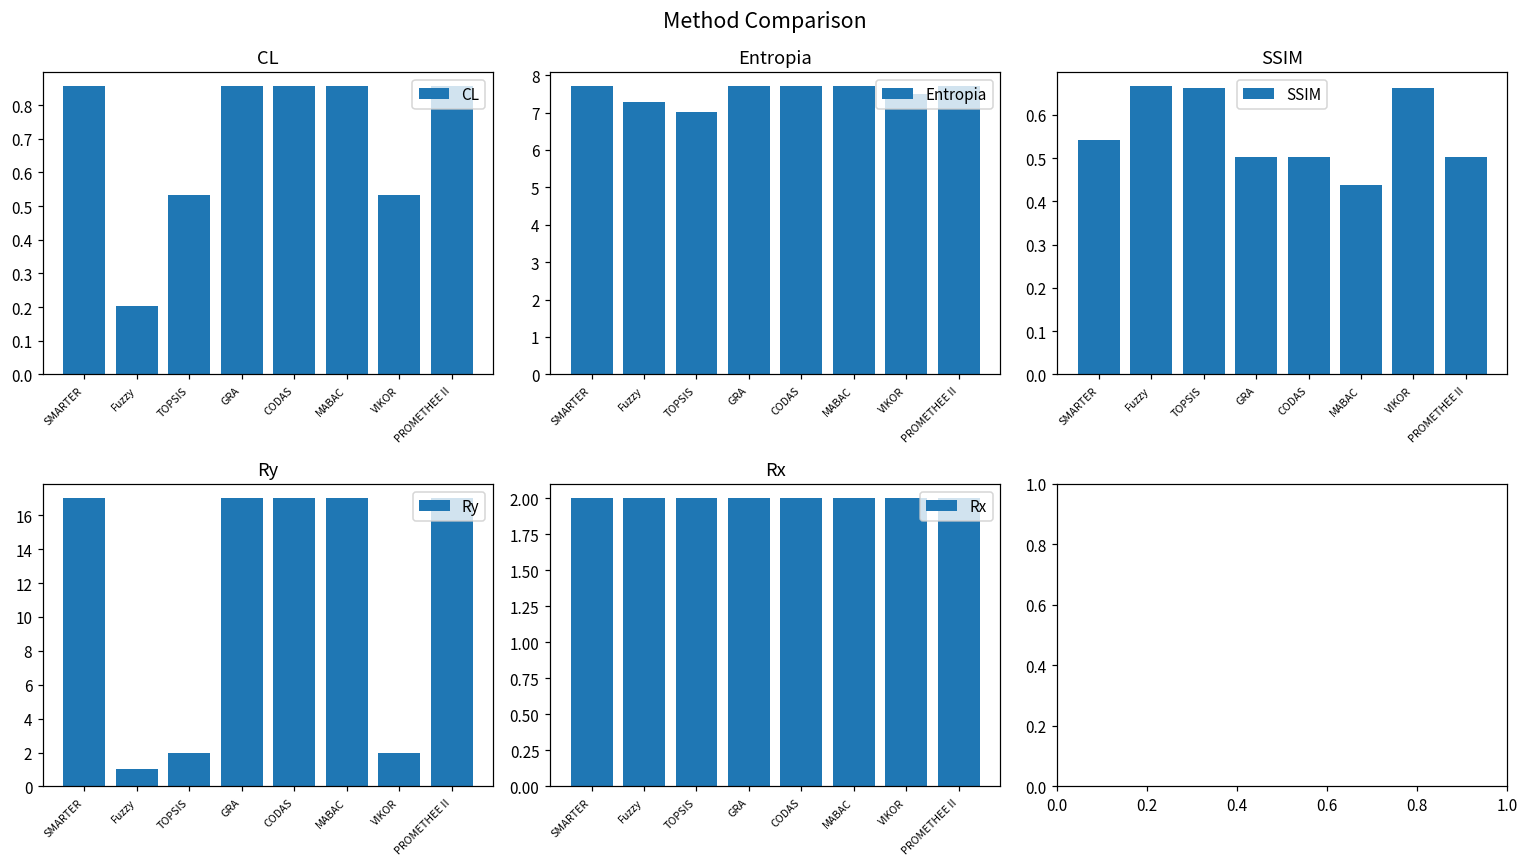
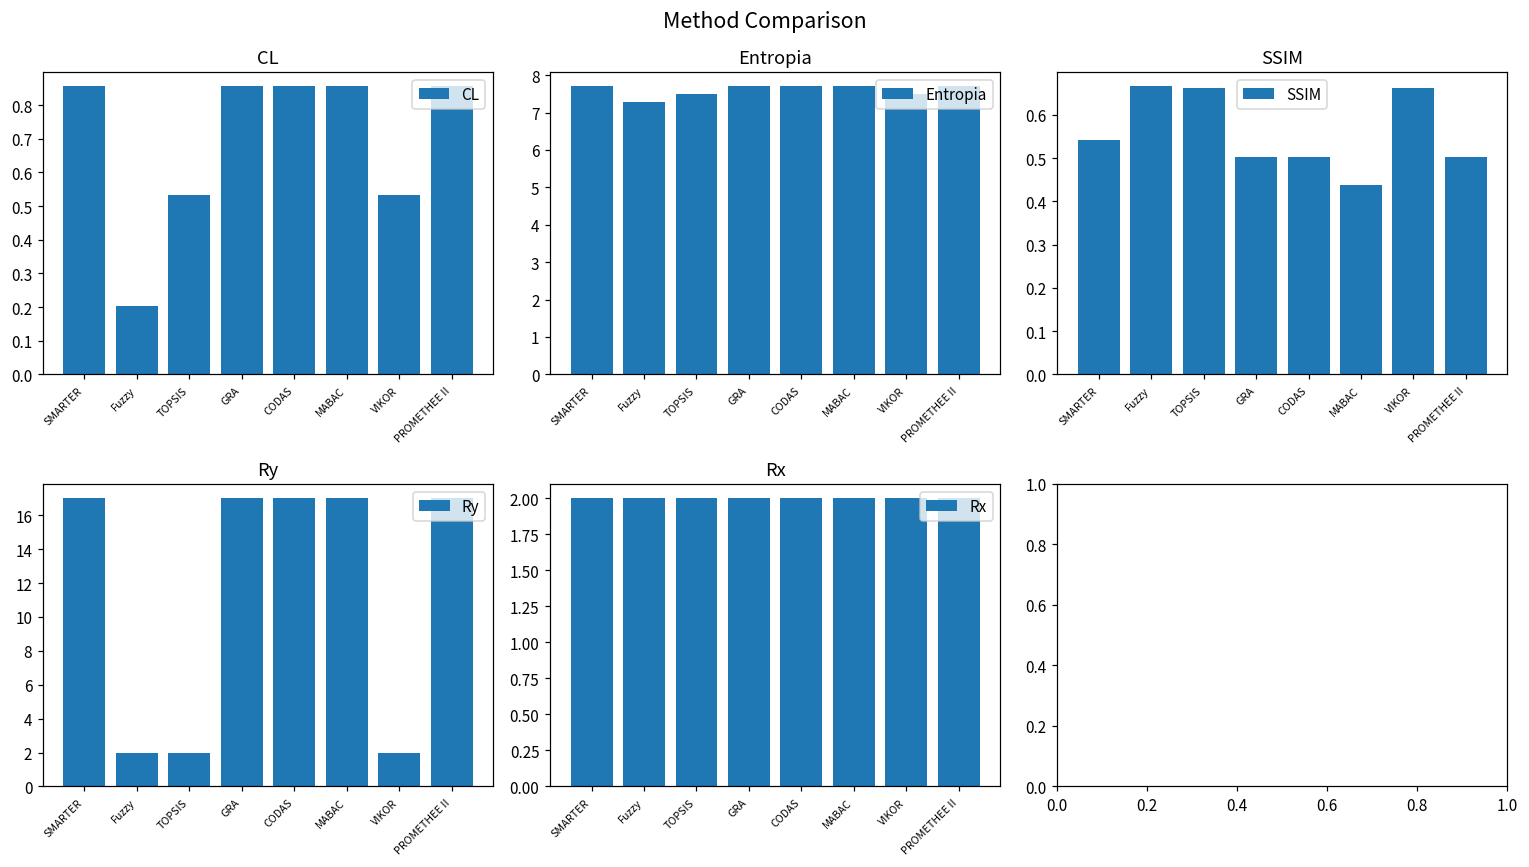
Entropia, TOPSIS: 7.0 -> 7.5
Ry, Fuzzy: 1 -> 2
